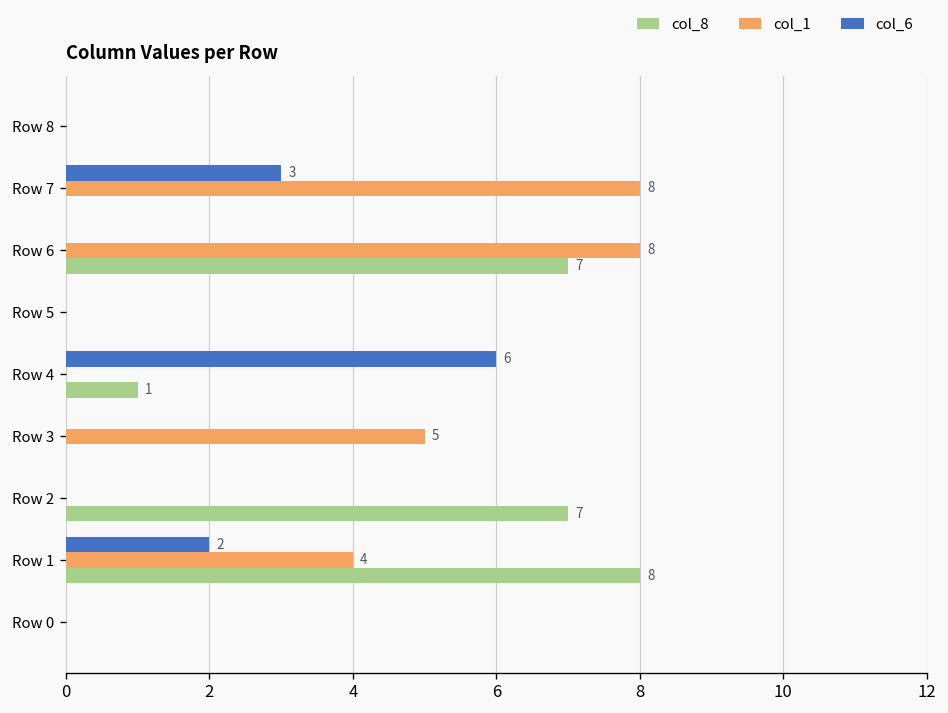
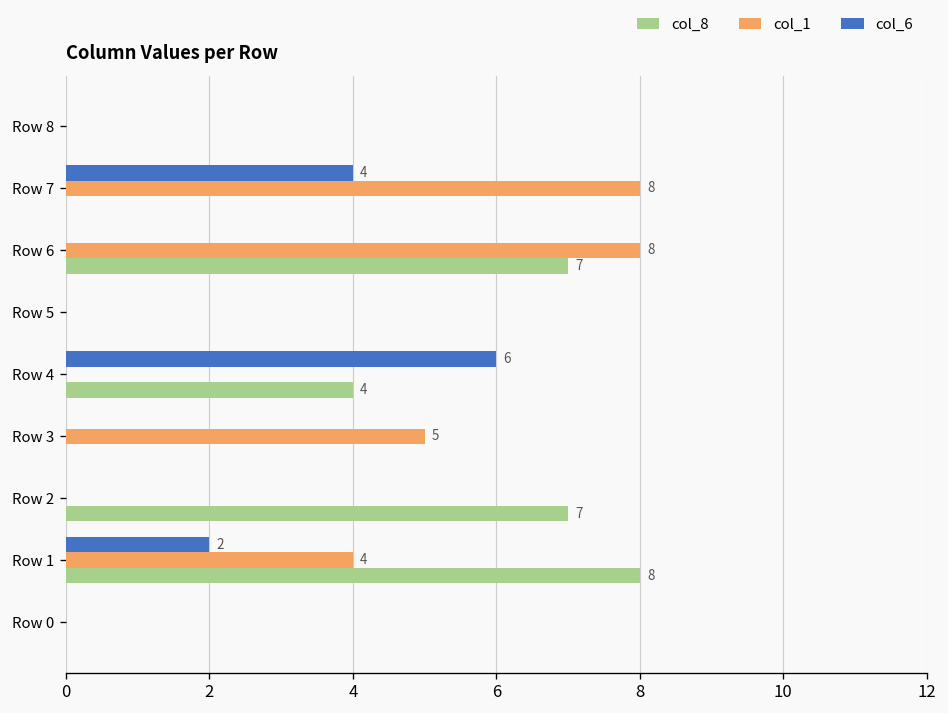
col_6, Row 7: 3 -> 4
col_8, Row 4: 1 -> 4
